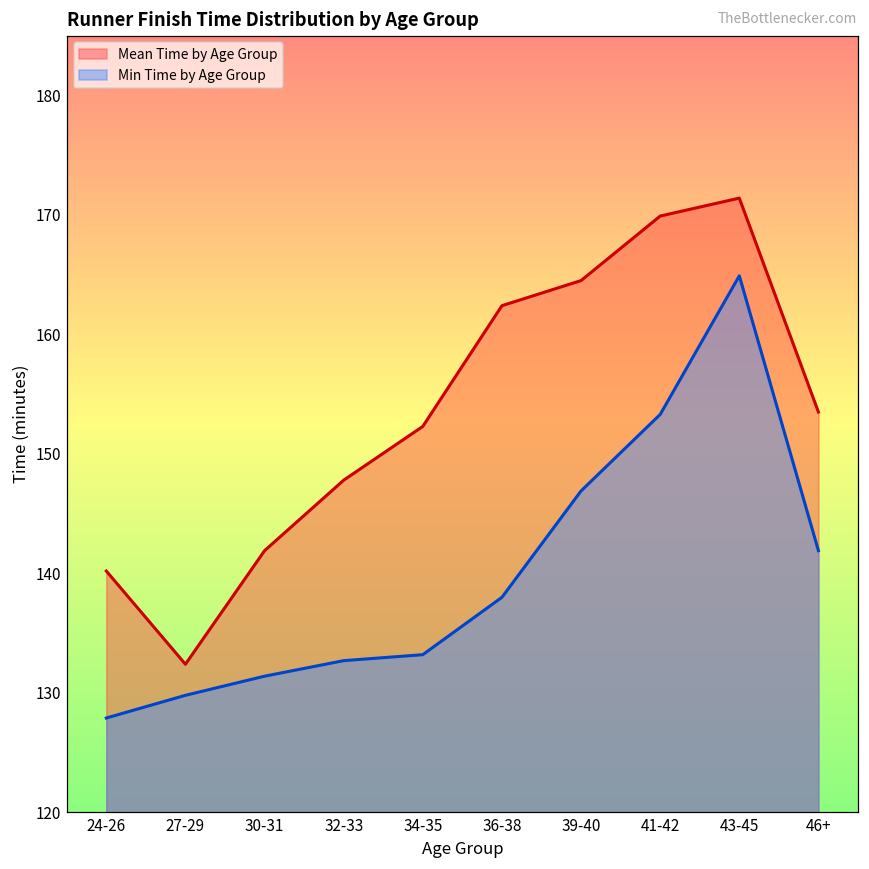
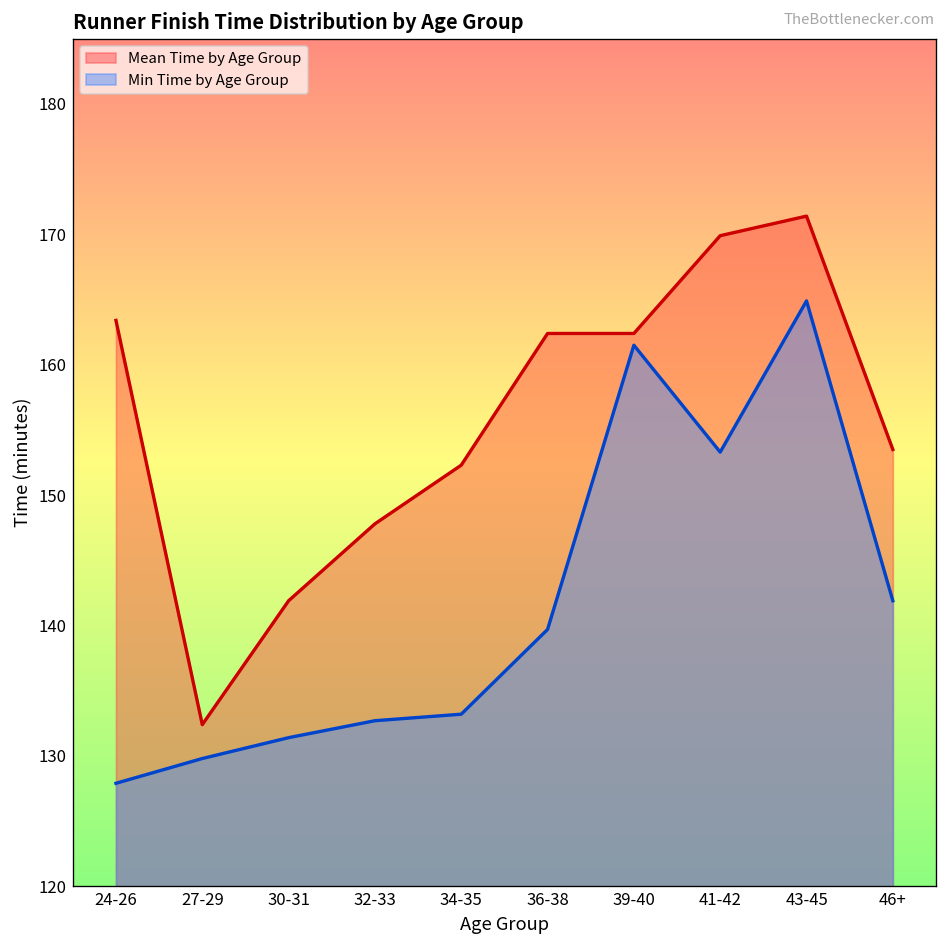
Mean Time by Age Group, 24-26: 140.2 -> 163.4
Min Time by Age Group, 36-38: 138.0 -> 139.7
Mean Time by Age Group, 39-40: 164.5 -> 162.4
Min Time by Age Group, 39-40: 146.9 -> 161.5
